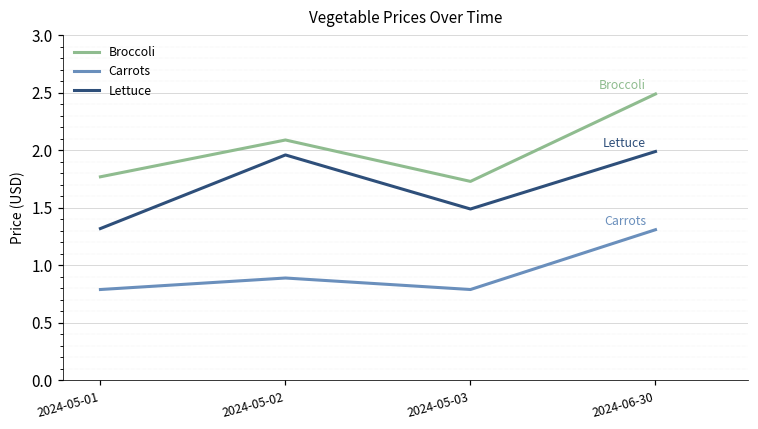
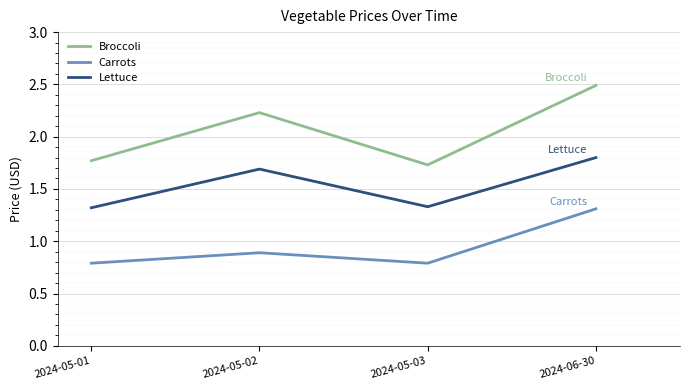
Broccoli, 2024-05-02: 2.09 -> 2.23
Lettuce, 2024-05-02: 1.96 -> 1.69
Lettuce, 2024-05-03: 1.49 -> 1.33
Lettuce, 2024-06-30: 1.99 -> 1.80
